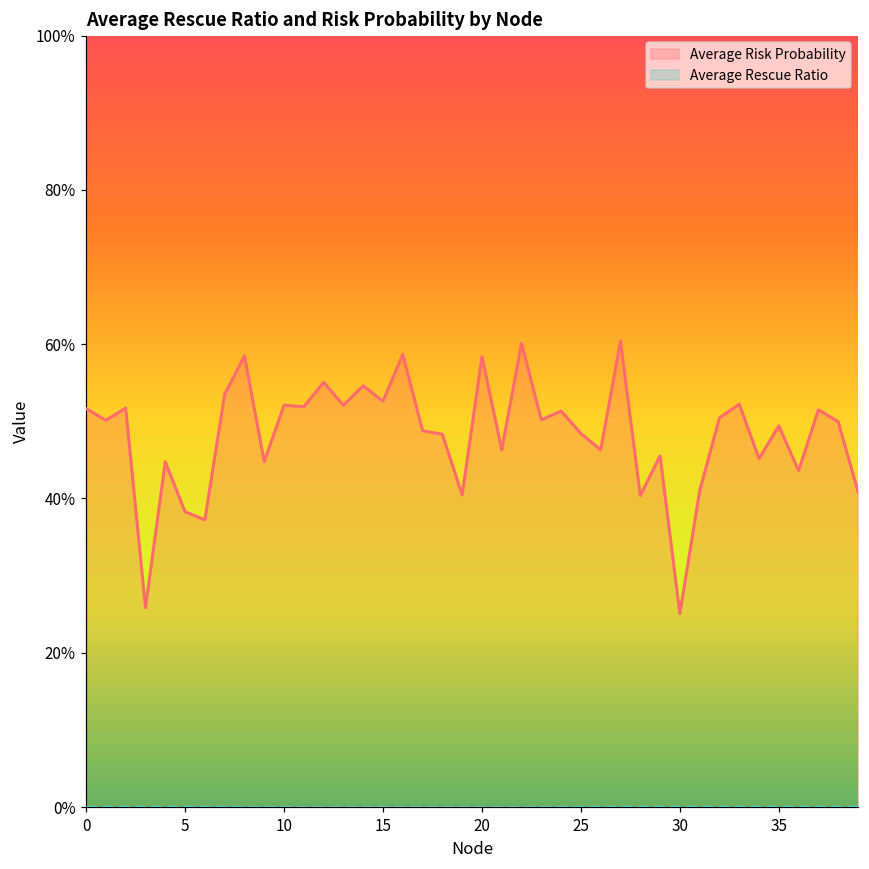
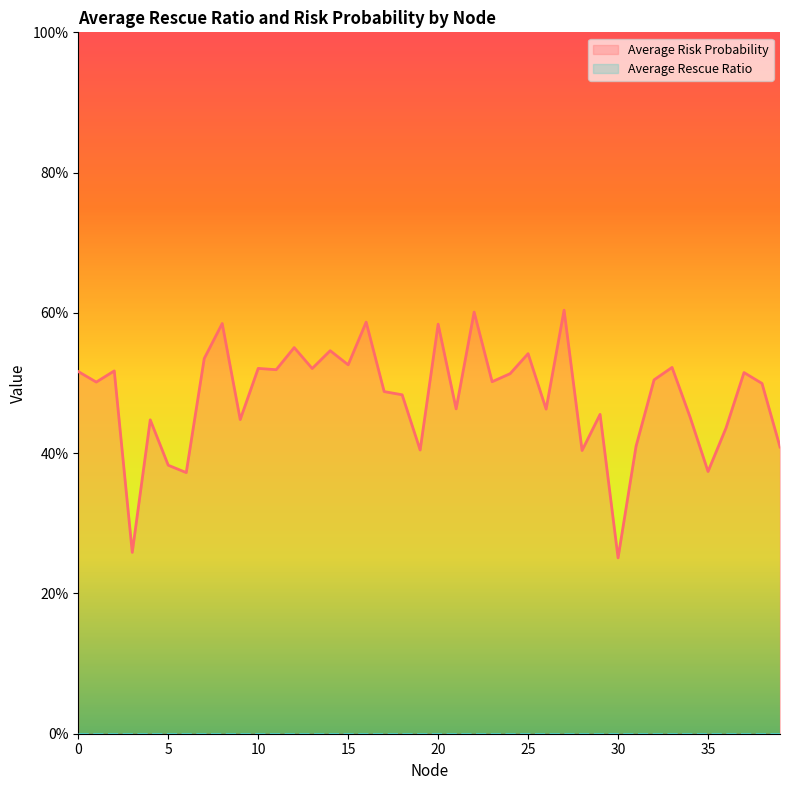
Average Risk Probability, 25: 48% -> 54%
Average Risk Probability, 35: 49% -> 37%
